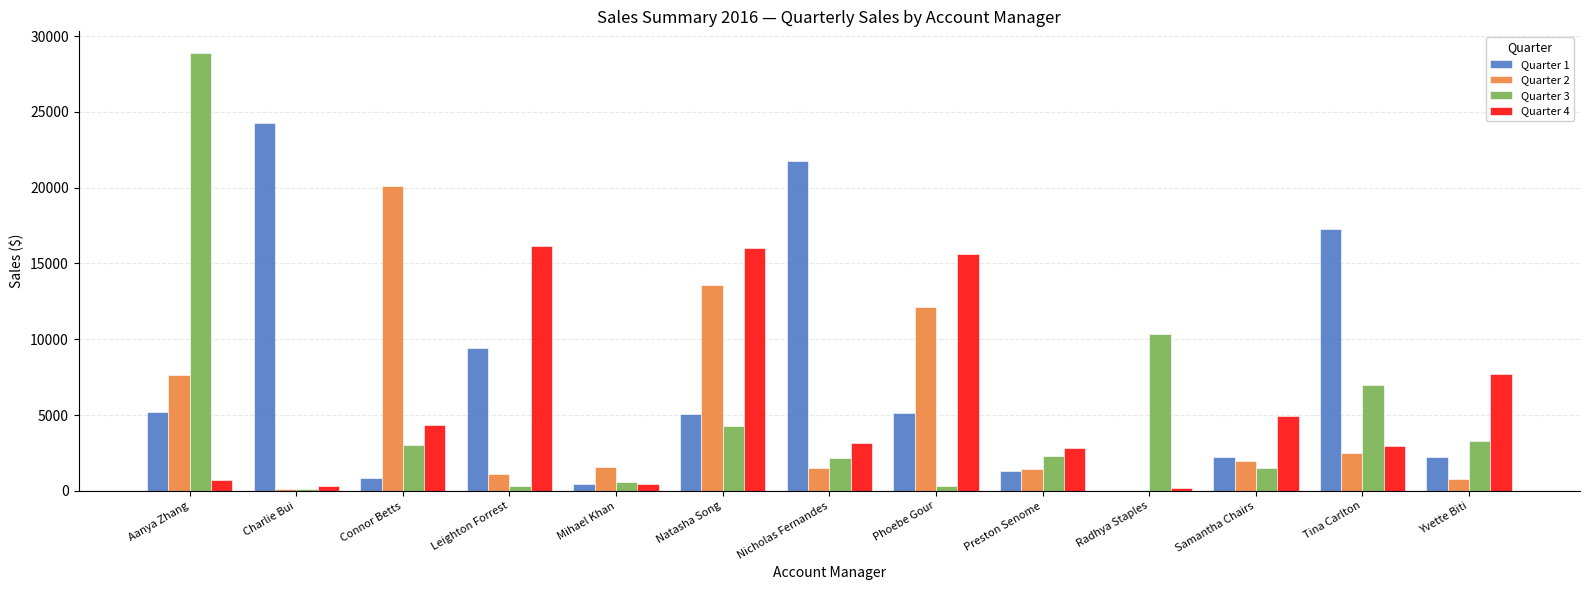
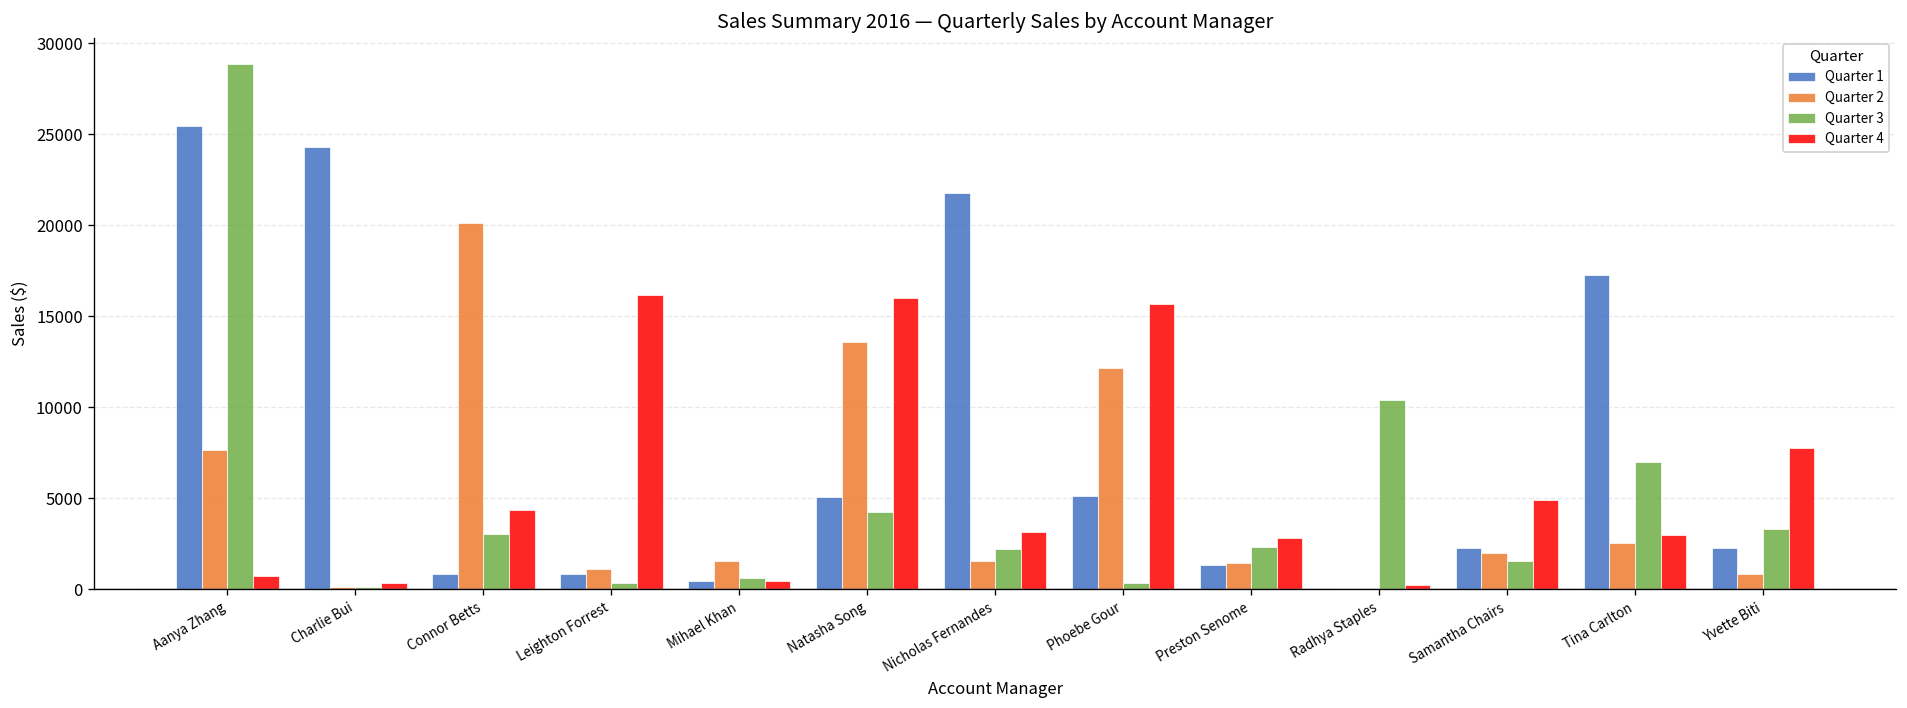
Quarter 1, Aanya Zhang: 5200 -> 25400
Quarter 1, Leighton Forrest: 9500 -> 800
